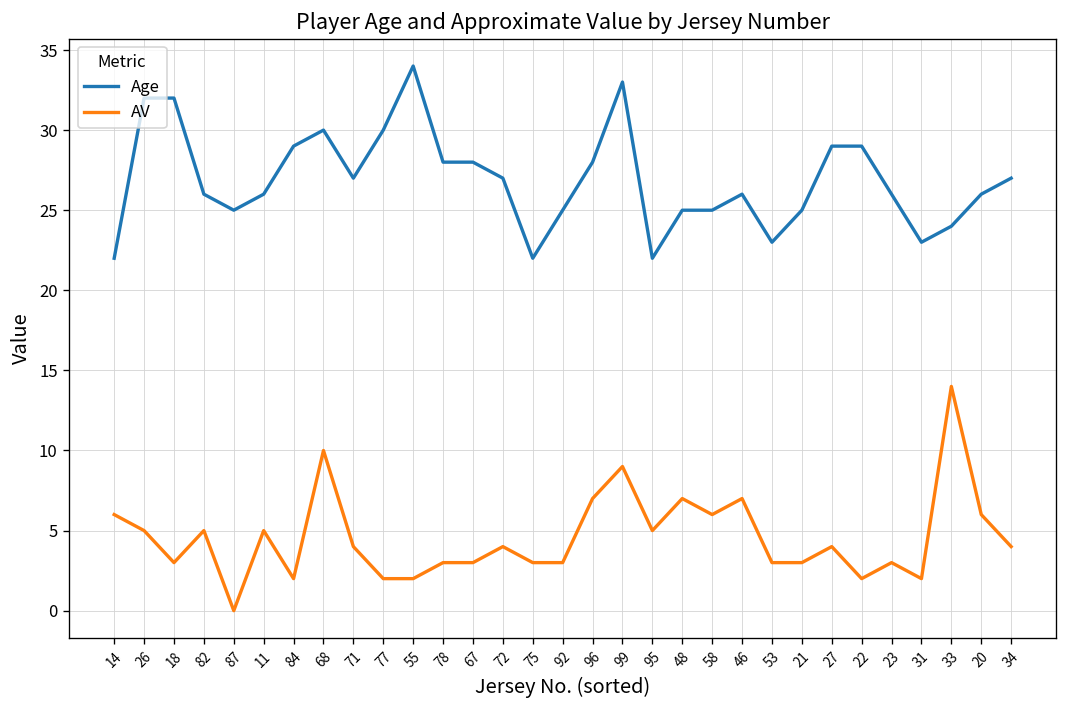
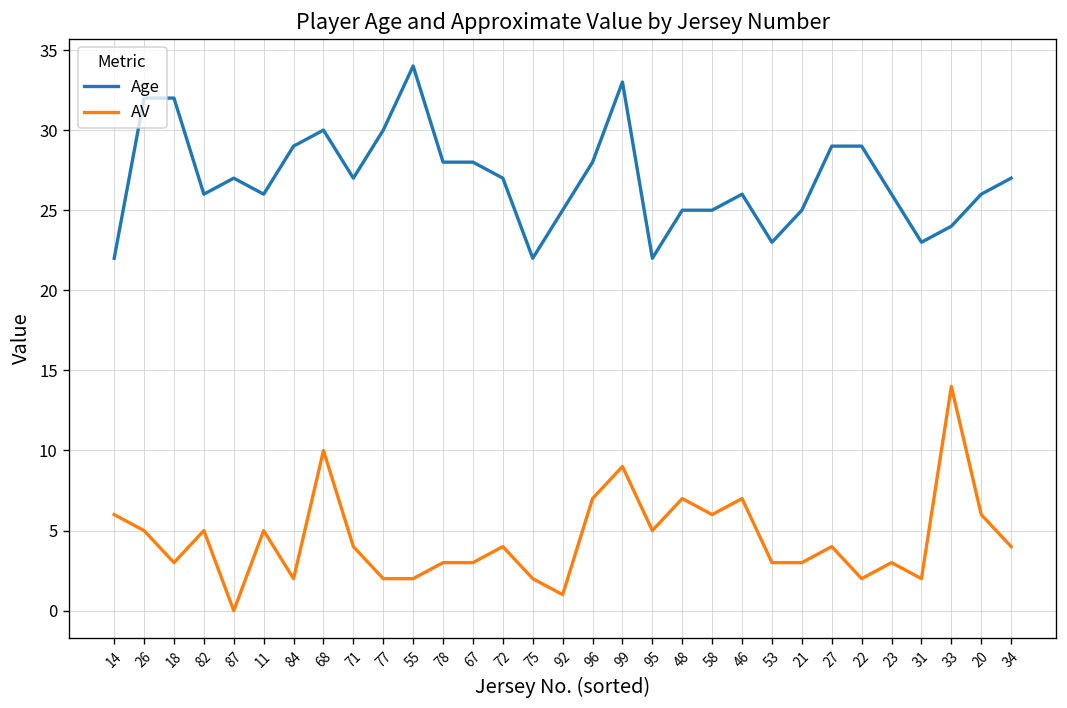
Age, 87: 25 -> 27
AV, 75: 3 -> 2
AV, 92: 3 -> 1
